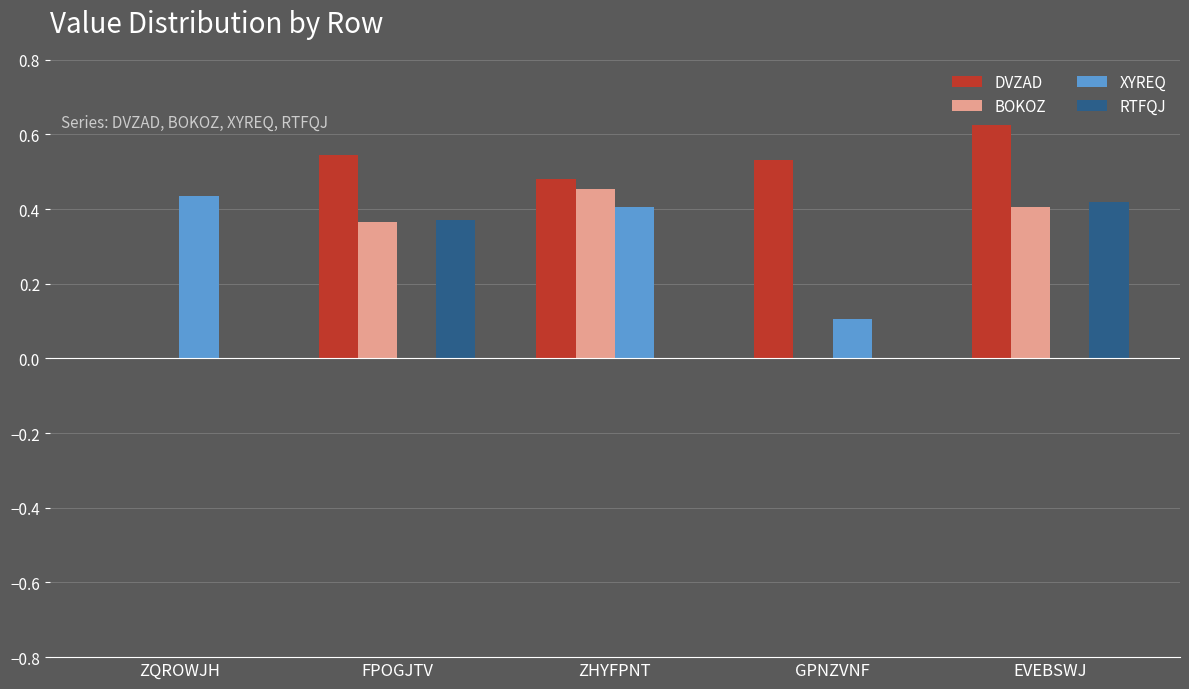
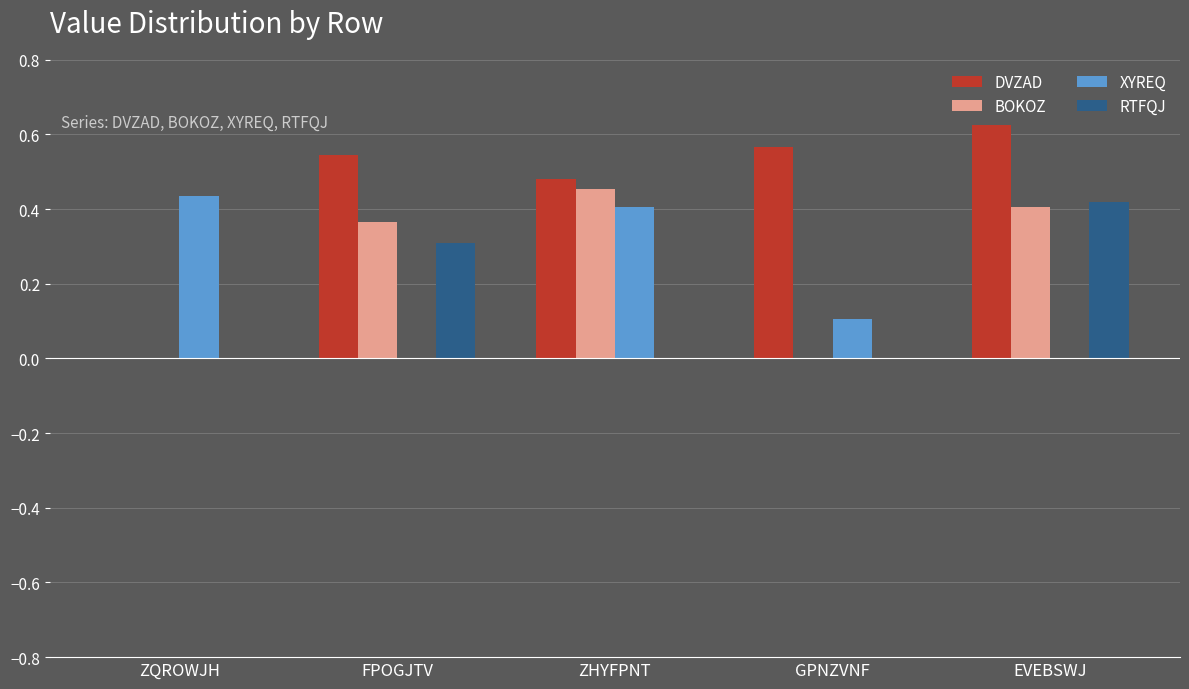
RTFQJ, FPOGJTV: 0.37 -> 0.31
DVZAD, GPNZVNF: 0.53 -> 0.57
